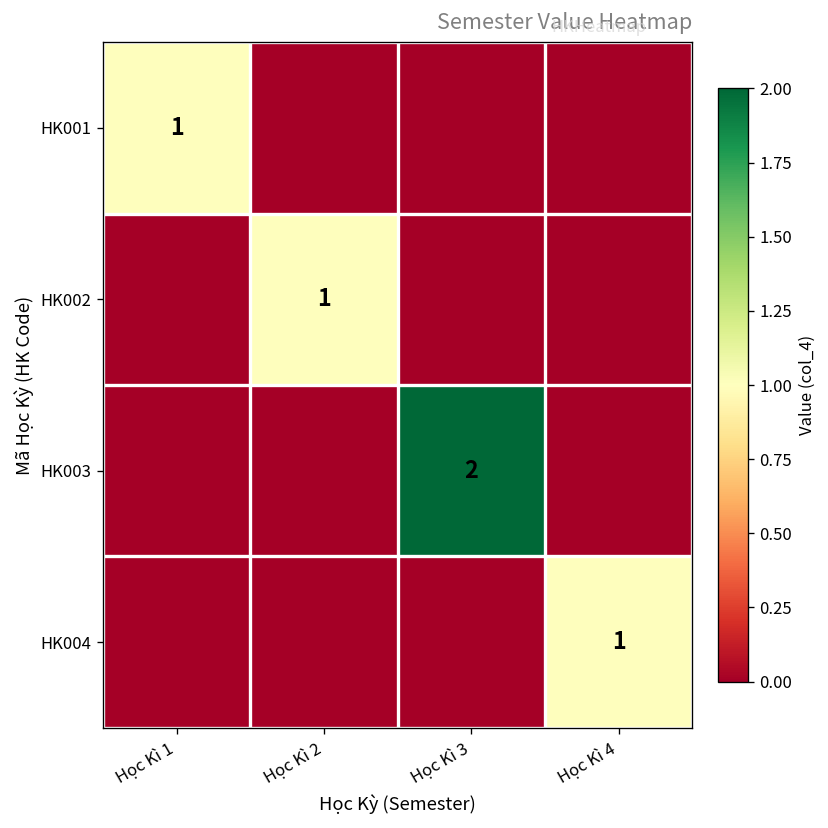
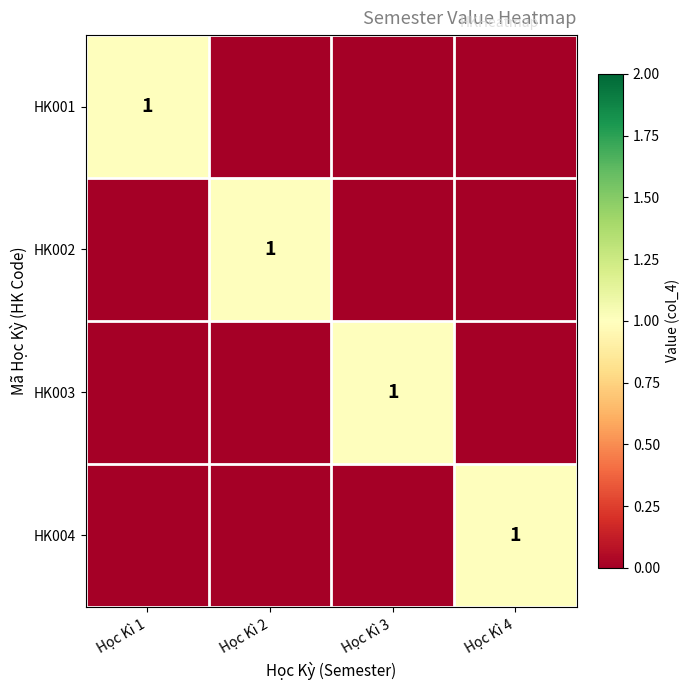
HK003, Học Kì 3: 2 -> 1
